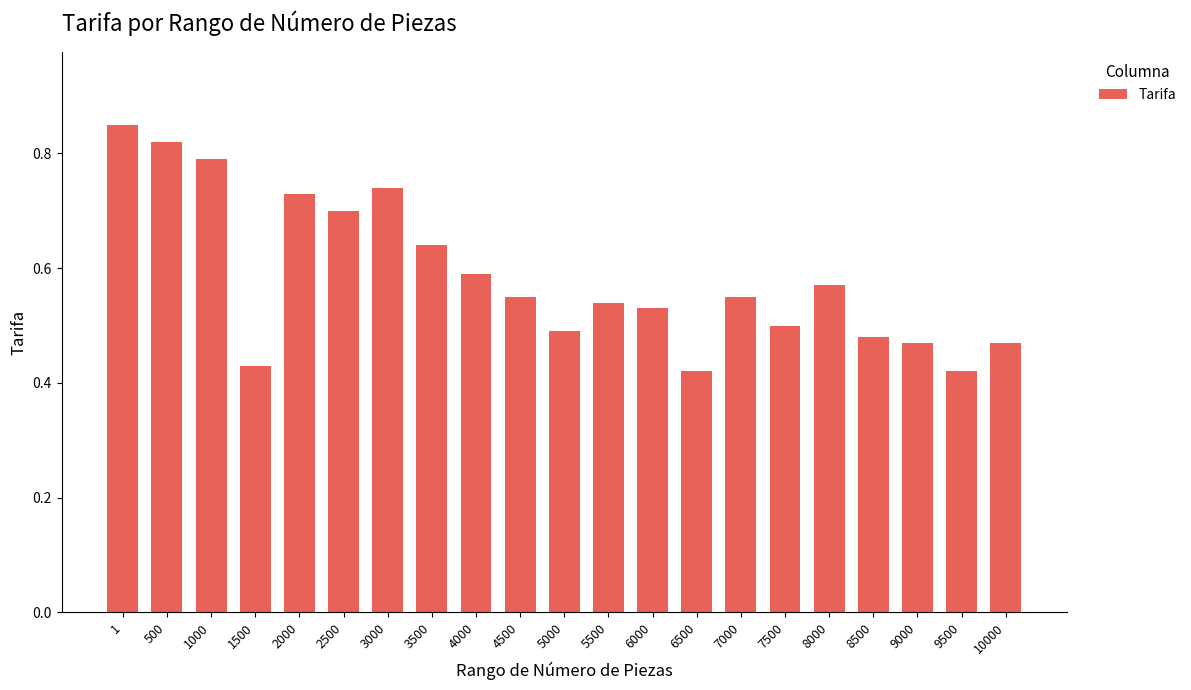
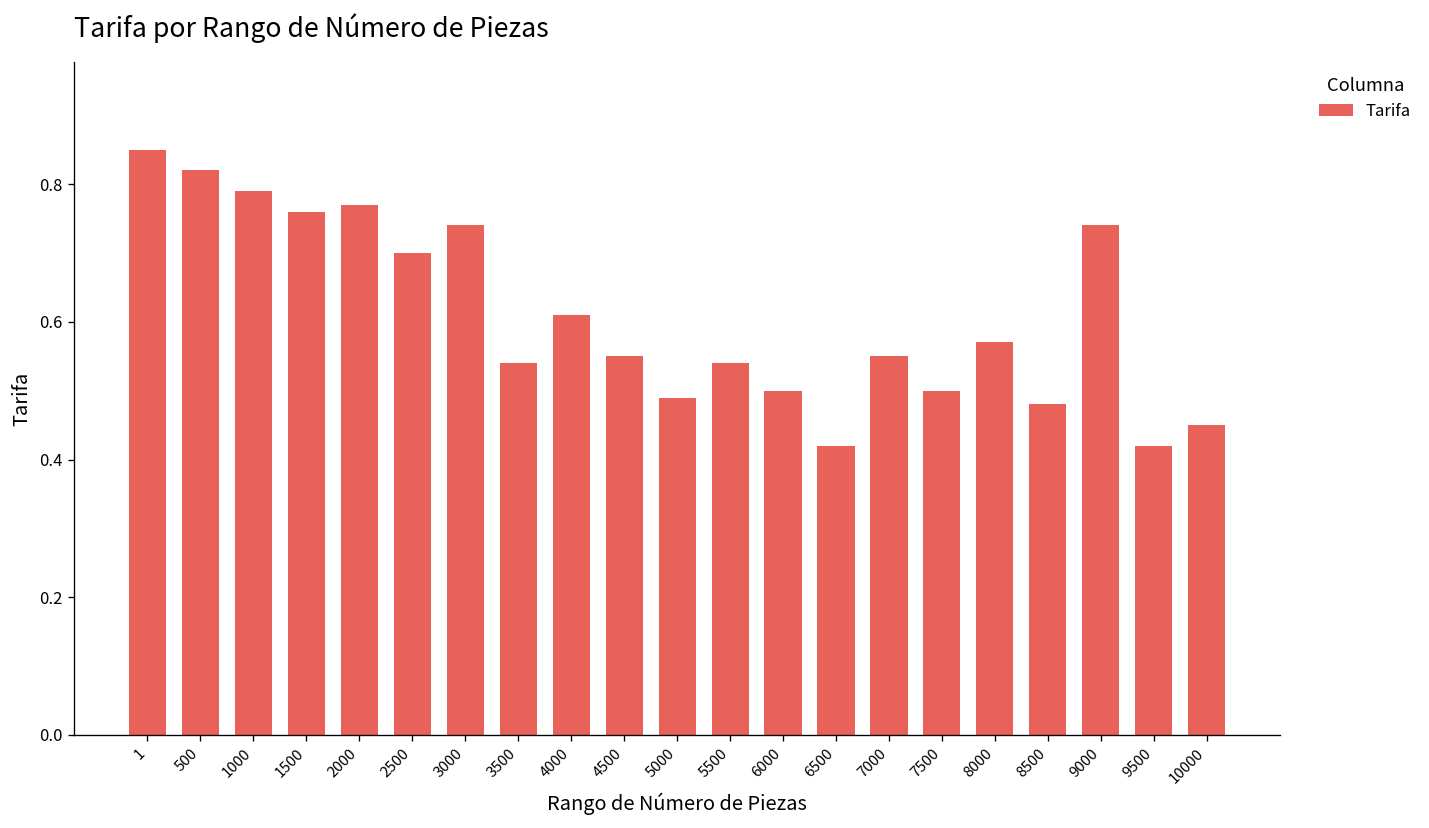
1500: 0.43 -> 0.76
2000: 0.73 -> 0.77
3500: 0.64 -> 0.54
4000: 0.59 -> 0.61
6000: 0.53 -> 0.50
9000: 0.47 -> 0.74
10000: 0.47 -> 0.45
